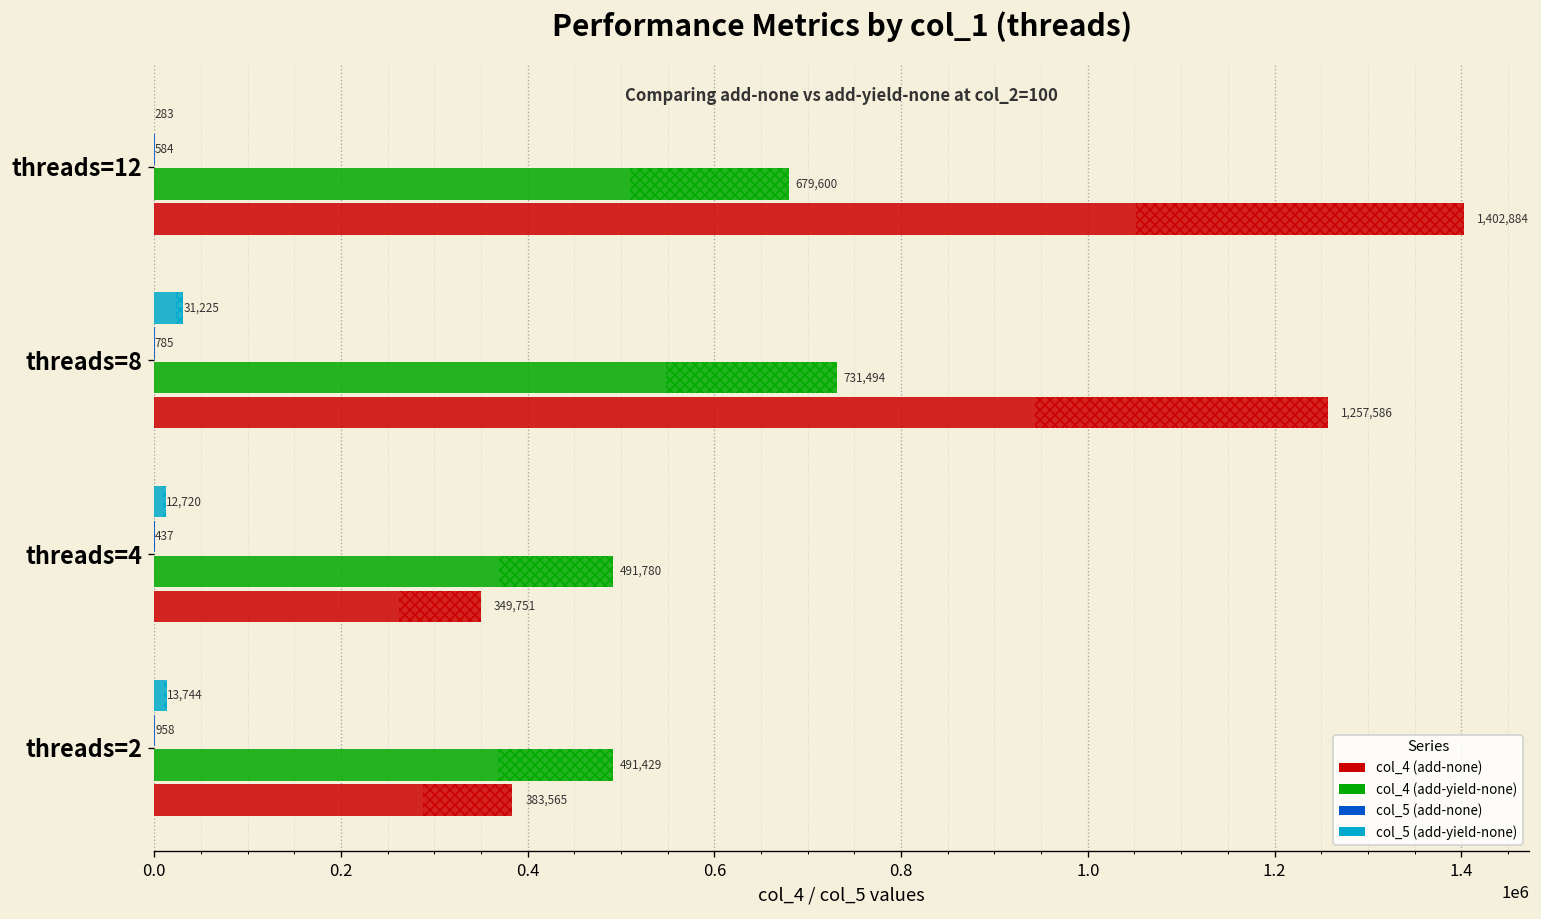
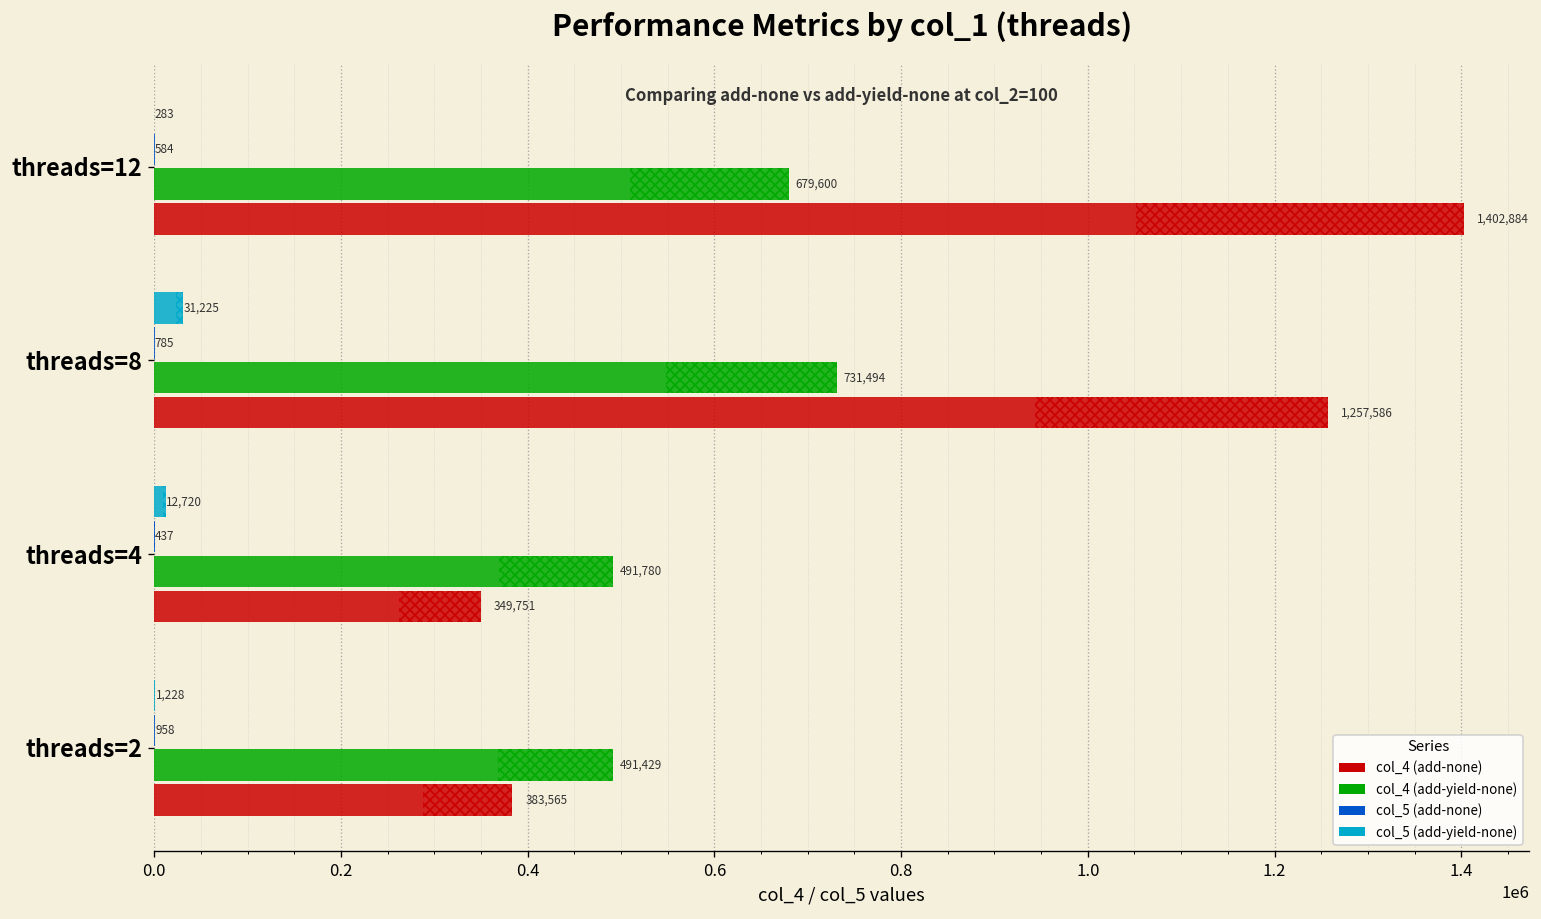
col_5 (add-yield-none), threads=2: 13,744 -> 1,228
